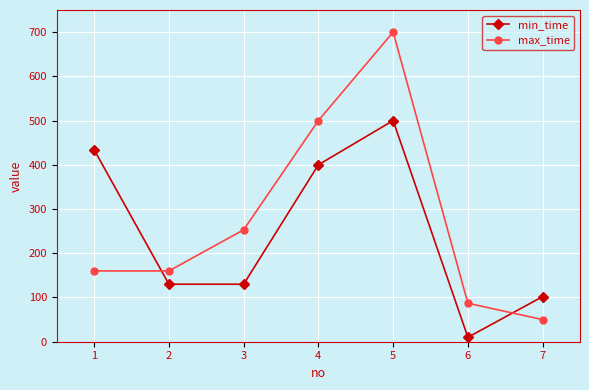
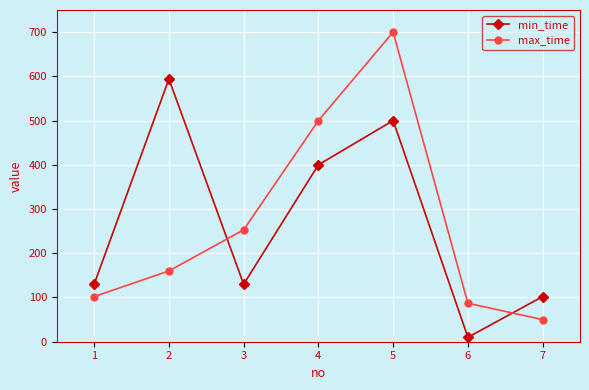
min_time, 1: 430 -> 130
max_time, 1: 160 -> 100
min_time, 2: 130 -> 590
